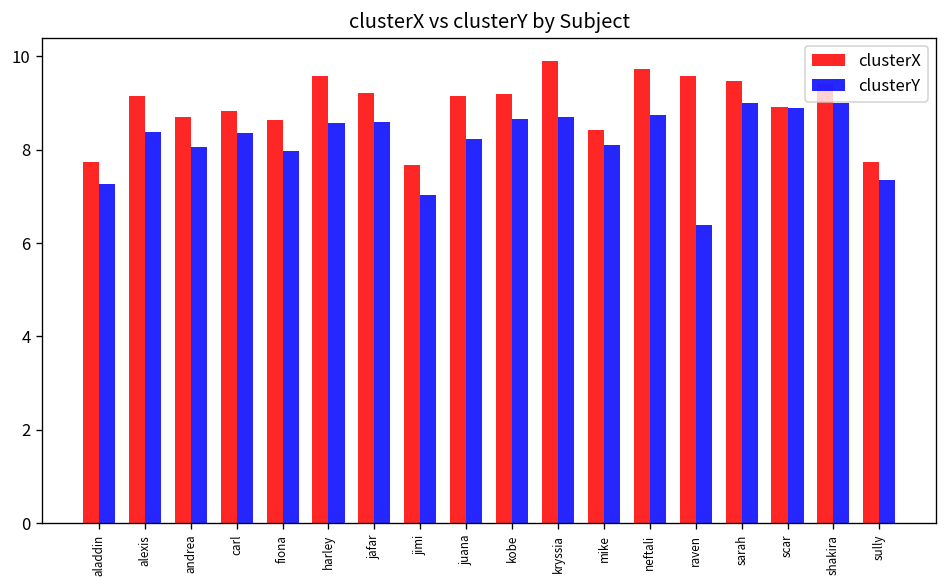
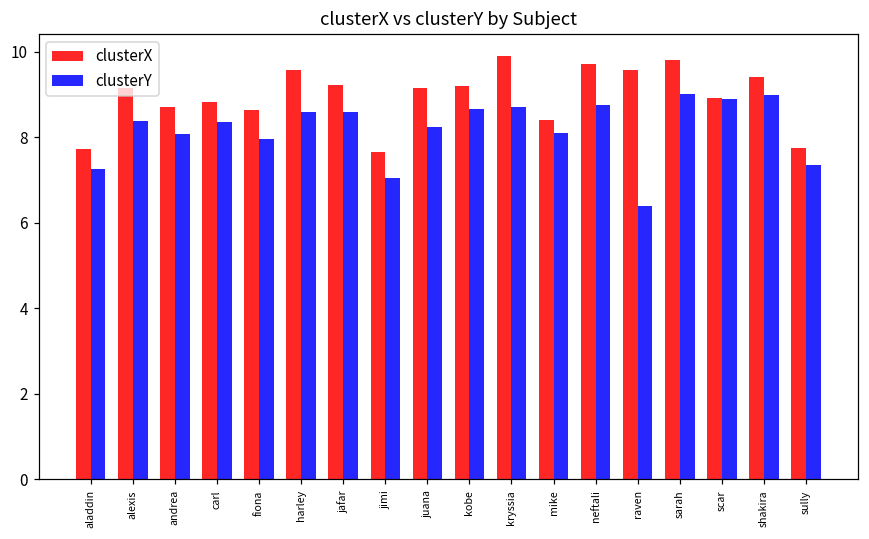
clusterX, sarah: 9.5 -> 9.8
